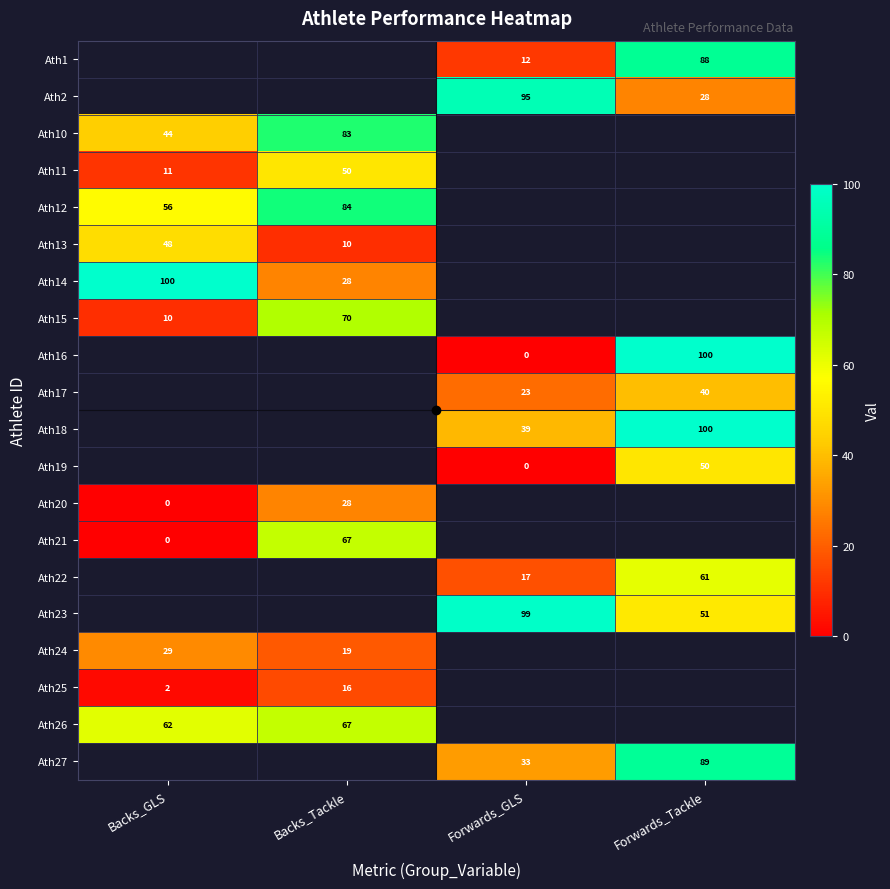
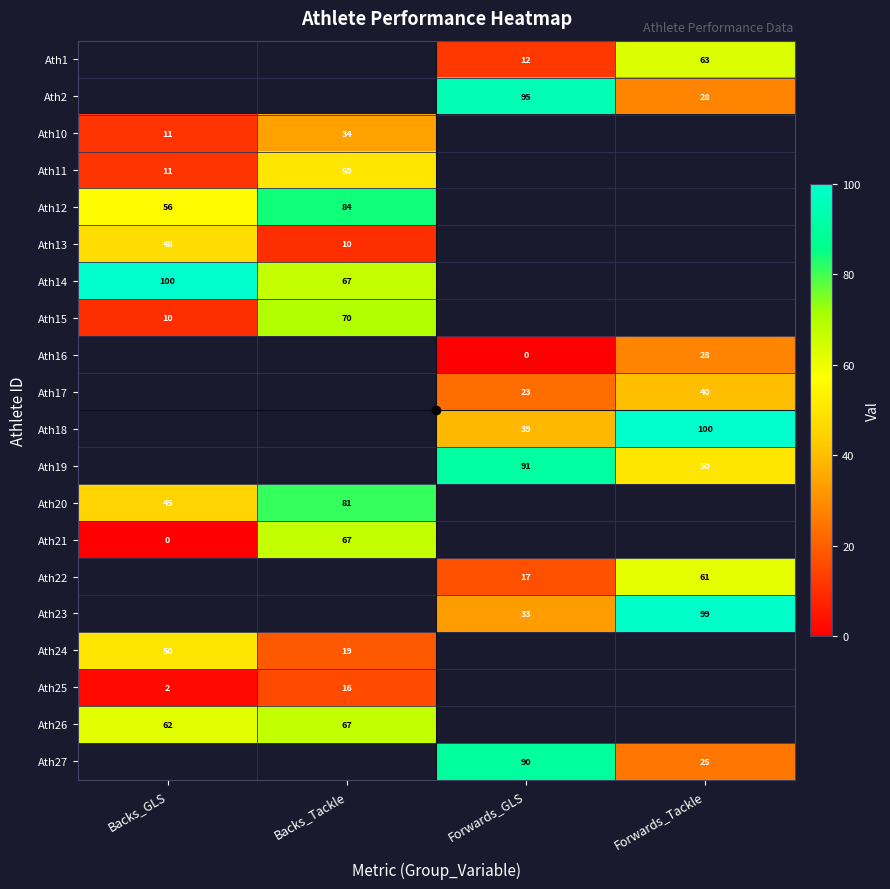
Ath1, Forwards_Tackle: 88 -> 63
Ath10, Backs_GLS: 44 -> 11
Ath10, Backs_Tackle: 83 -> 34
Ath14, Backs_Tackle: 28 -> 67
Ath16, Forwards_Tackle: 100 -> 28
Ath19, Forwards_GLS: 0 -> 91
Ath20, Backs_GLS: 0 -> 45
Ath20, Backs_Tackle: 28 -> 81
Ath23, Forwards_GLS: 99 -> 33
Ath23, Forwards_Tackle: 51 -> 99
Ath24, Backs_GLS: 29 -> 50
Ath27, Forwards_GLS: 33 -> 90
Ath27, Forwards_Tackle: 89 -> 25
